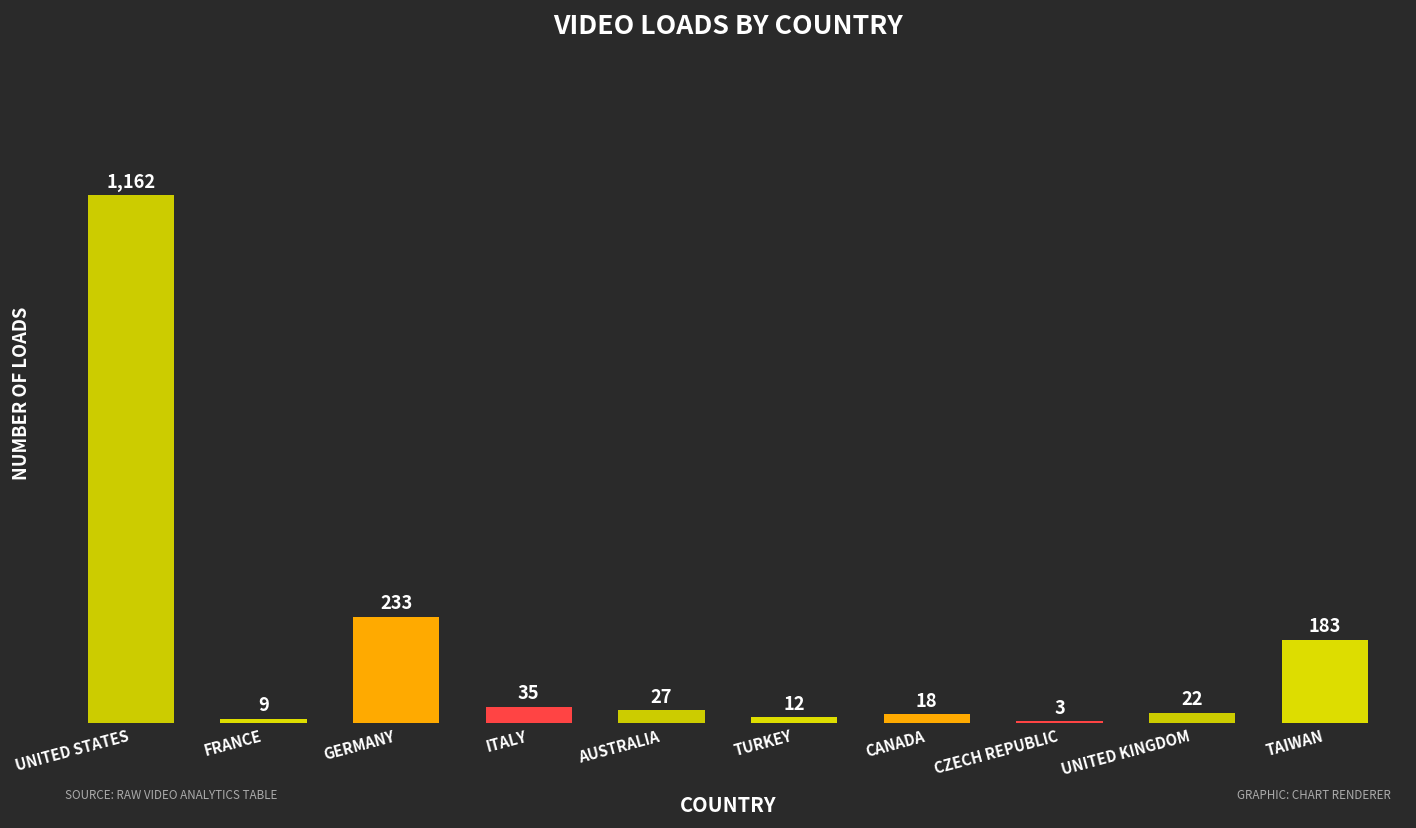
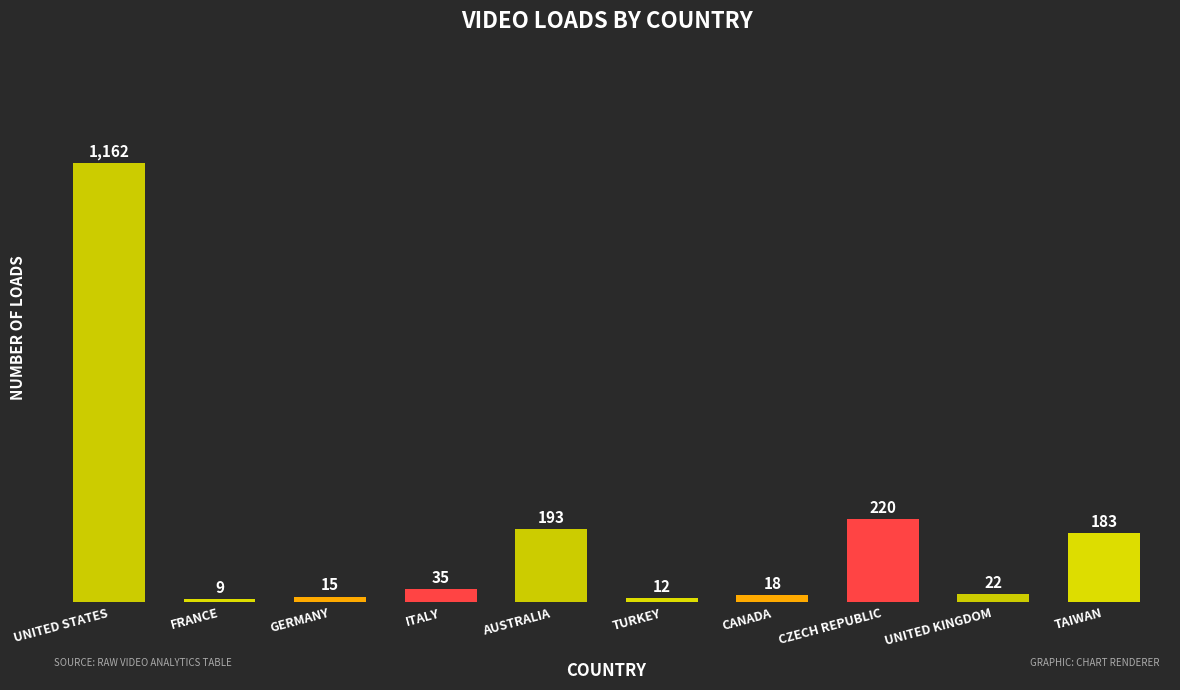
GERMANY: 233 -> 15
AUSTRALIA: 27 -> 193
CZECH REPUBLIC: 3 -> 220
